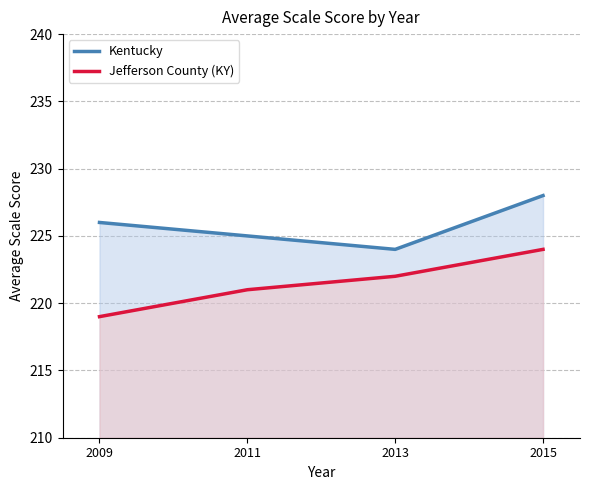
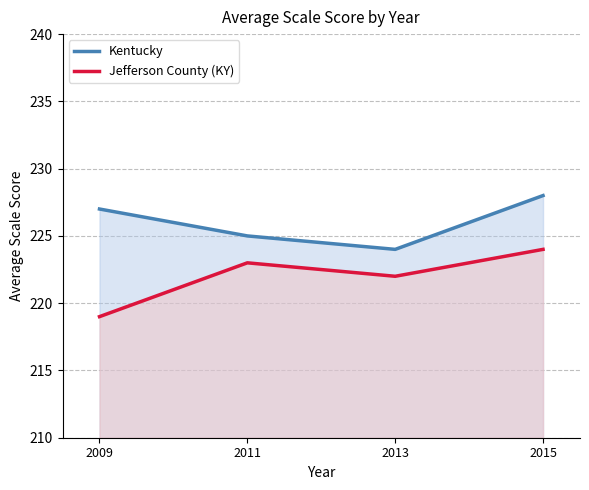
Kentucky, 2009: 226 -> 227
Jefferson County (KY), 2011: 221 -> 223
